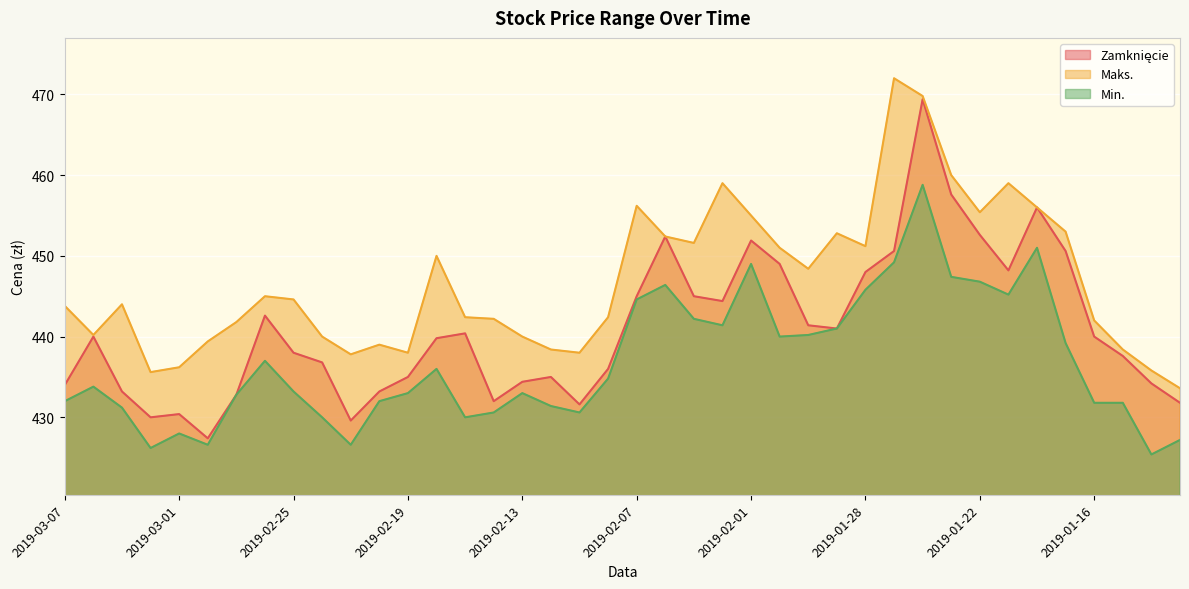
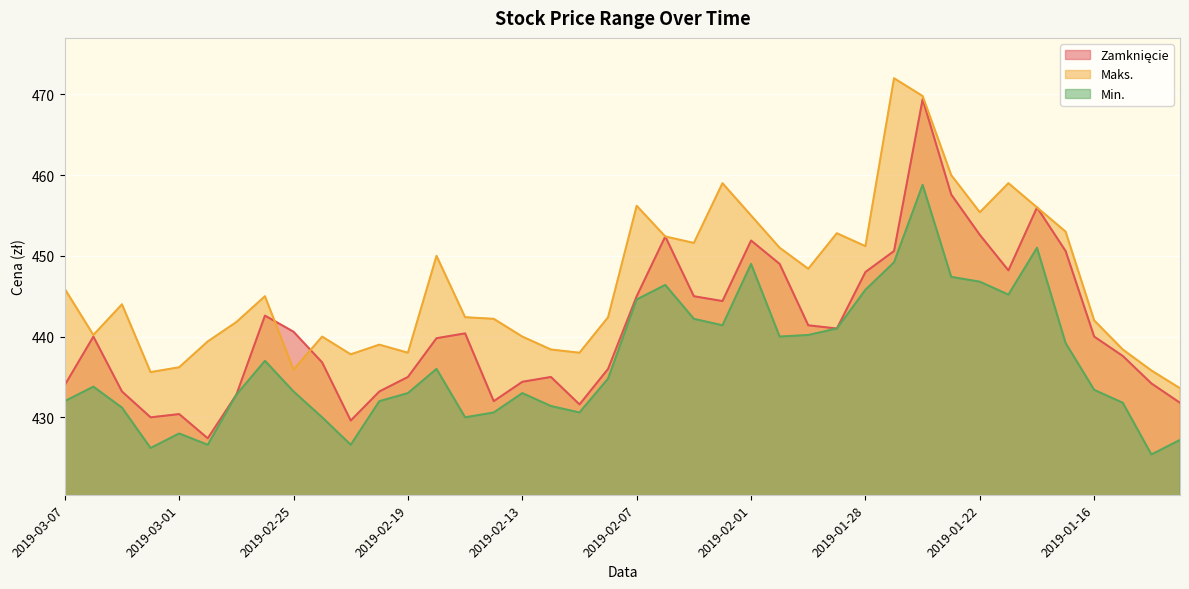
Maks., 2019-03-07: 444 -> 446
Zamknięcie, 2019-02-25: 438 -> 441
Maks., 2019-02-25: 445 -> 436
Min., 2019-01-16: 432 -> 433
